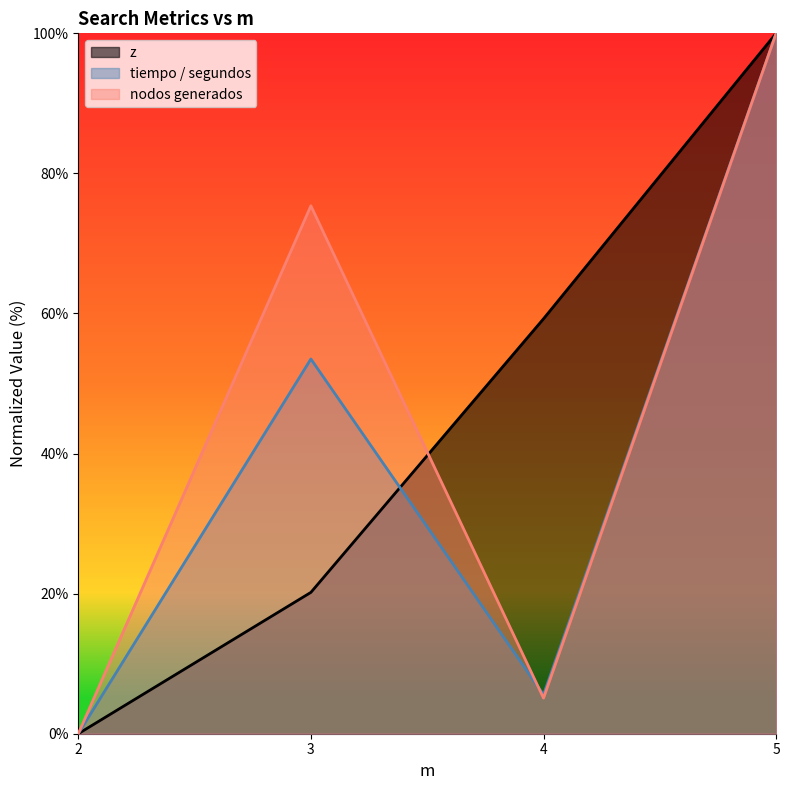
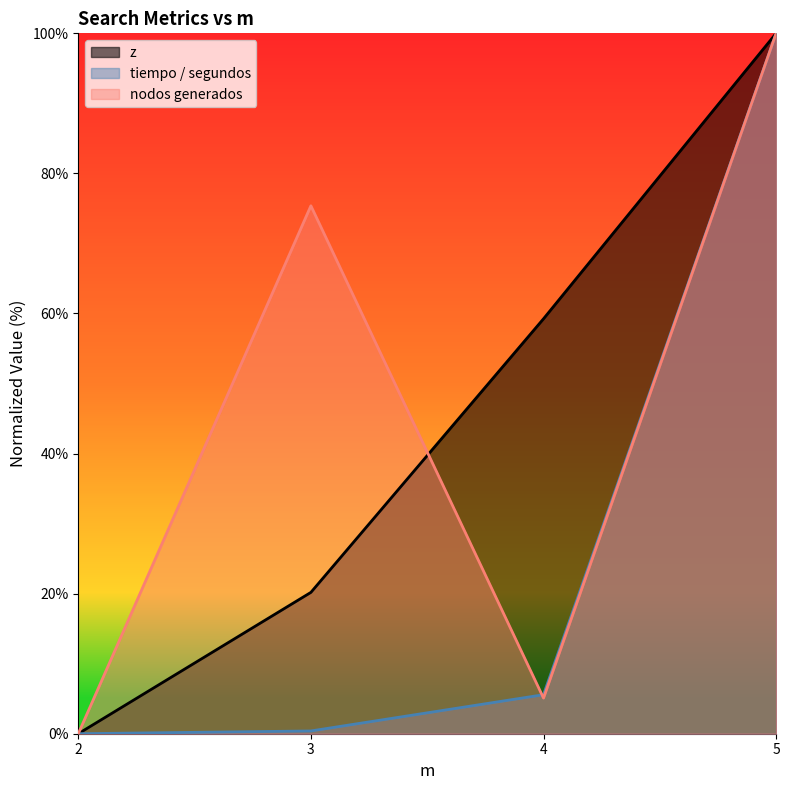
tiempo / segundos, 3: 54% -> 0%
